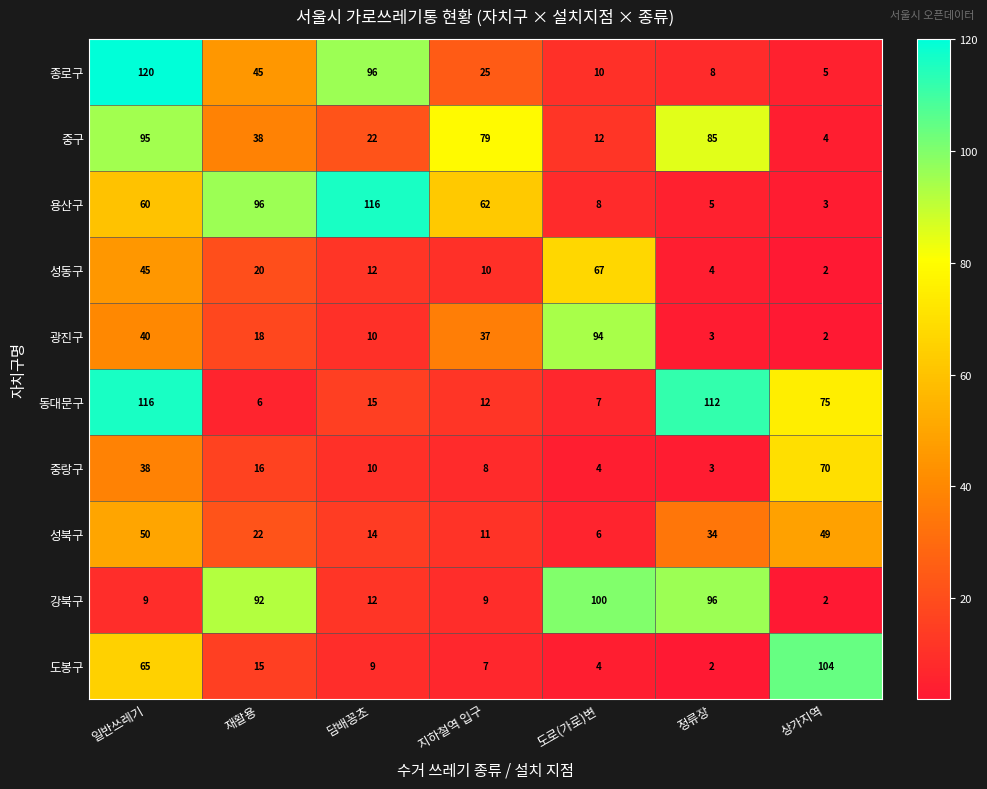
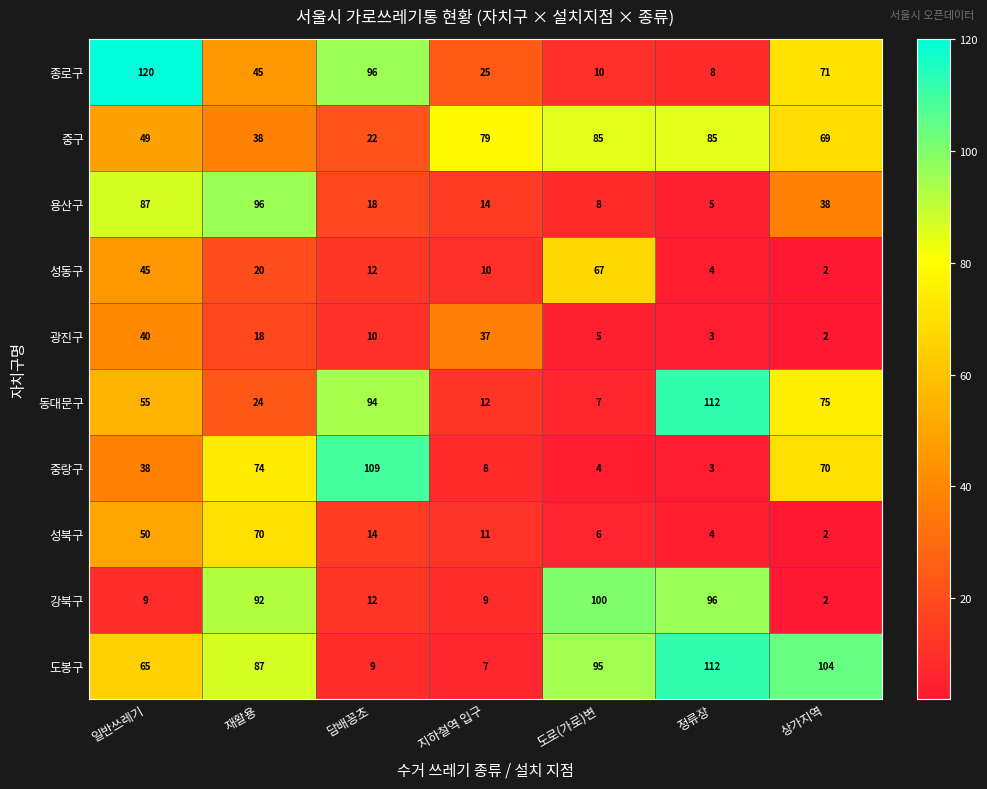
종로구, 상가지역: 5 -> 71
중구, 일반쓰레기: 95 -> 49
중구, 도로(가로)변: 12 -> 85
중구, 상가지역: 4 -> 69
용산구, 일반쓰레기: 60 -> 87
용산구, 담배꽁초: 116 -> 18
용산구, 지하철역 입구: 62 -> 14
용산구, 상가지역: 3 -> 38
광진구, 도로(가로)변: 94 -> 5
동대문구, 일반쓰레기: 116 -> 55
동대문구, 재활용: 6 -> 24
동대문구, 담배꽁초: 15 -> 94
중랑구, 재활용: 16 -> 74
중랑구, 담배꽁초: 10 -> 109
성북구, 재활용: 22 -> 70
성북구, 정류장: 34 -> 4
성북구, 상가지역: 49 -> 2
도봉구, 재활용: 15 -> 87
도봉구, 도로(가로)변: 4 -> 95
도봉구, 정류장: 2 -> 112
